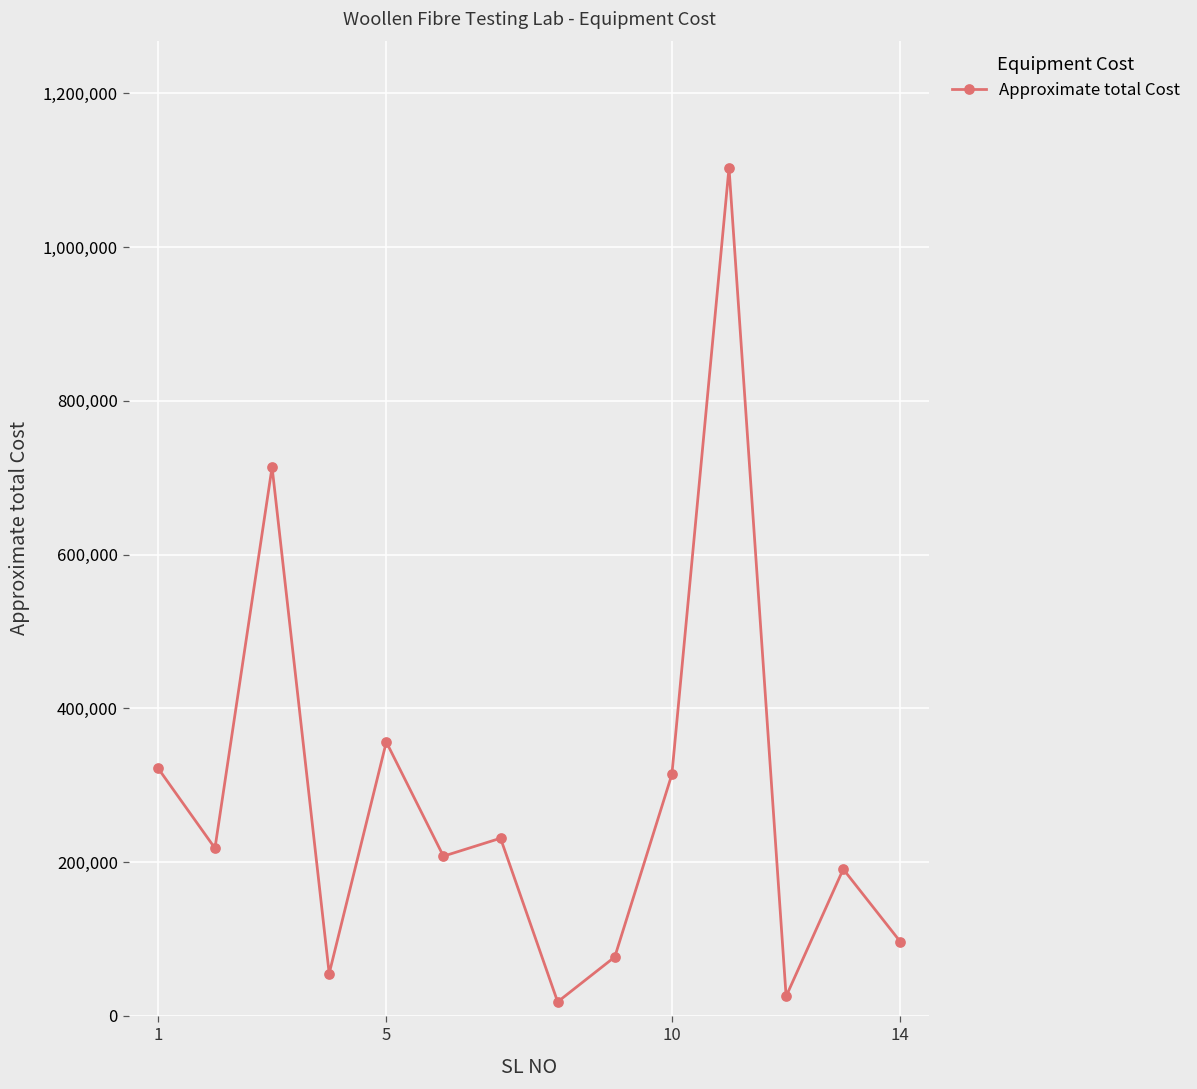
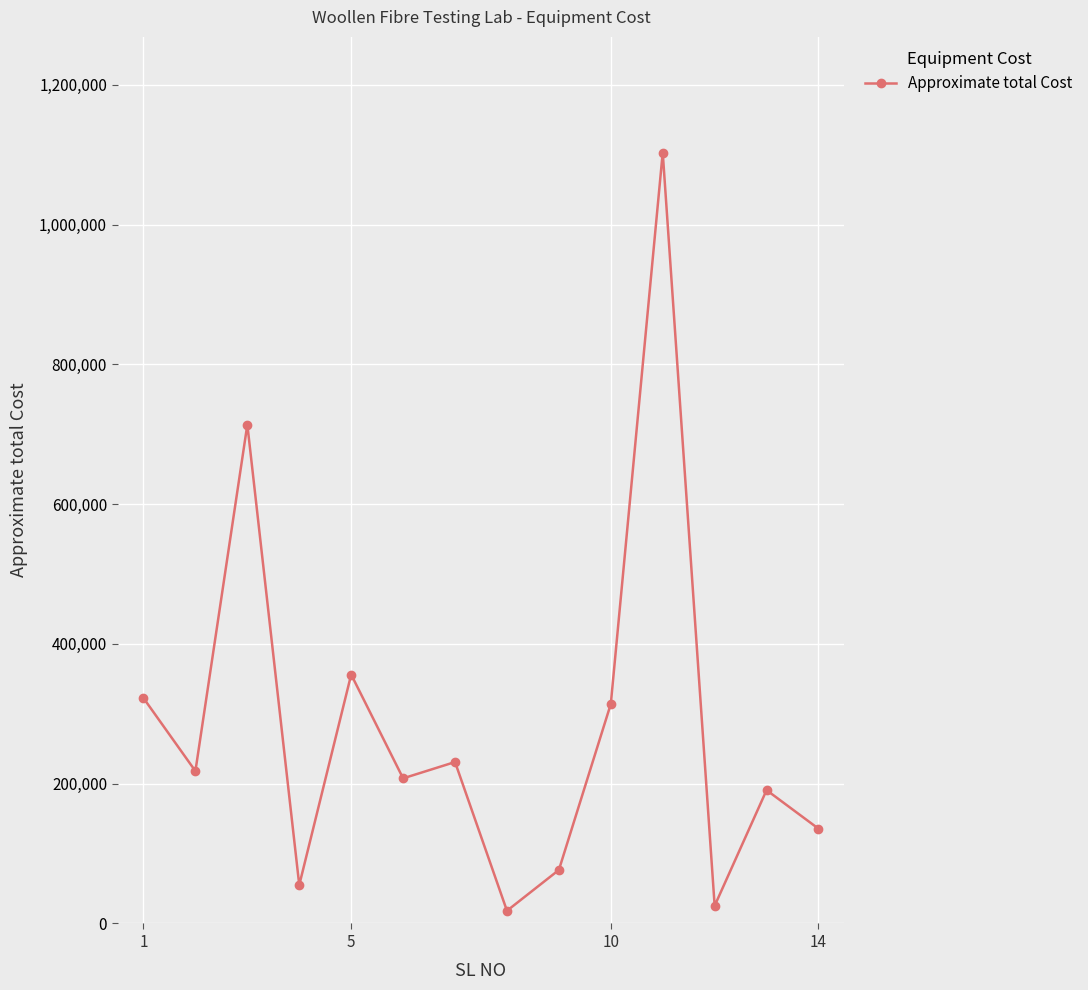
14: 100,000 -> 140,000
